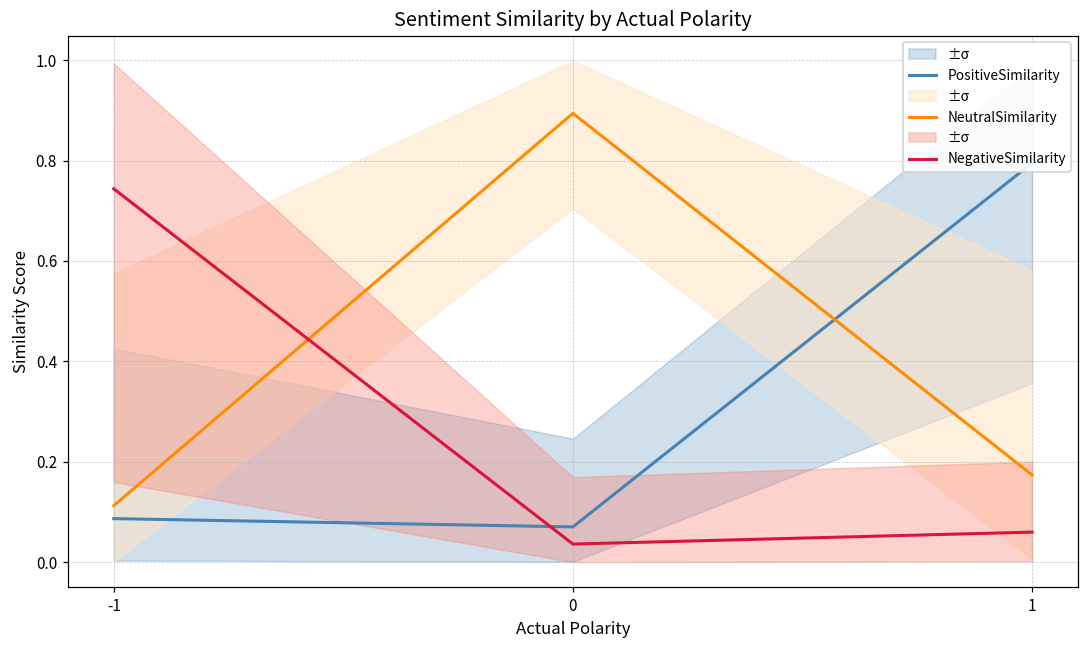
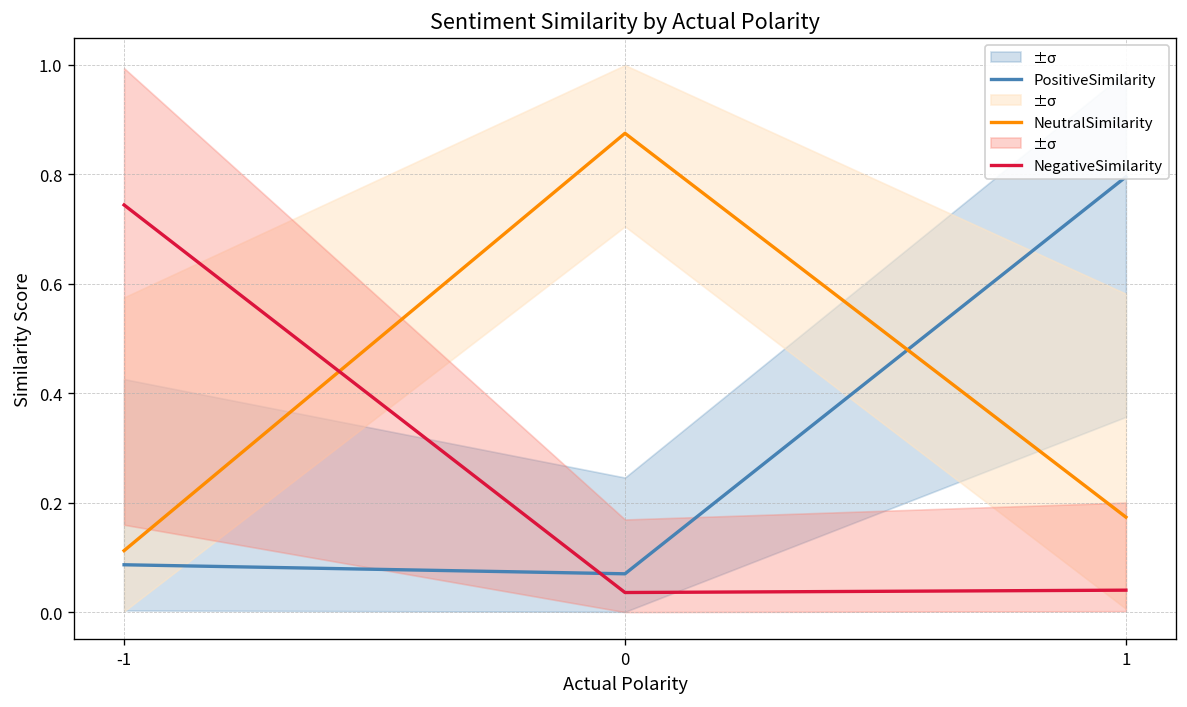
NeutralSimilarity, 0: 0.89 -> 0.87
NegativeSimilarity, 1: 0.06 -> 0.04
